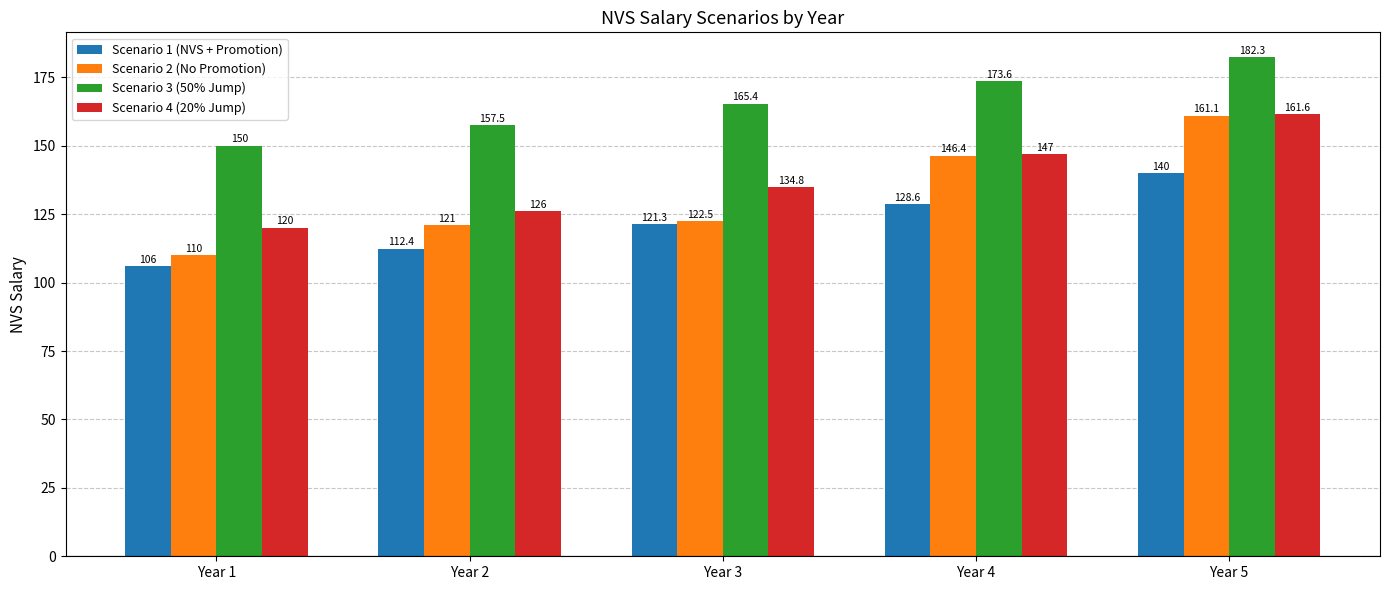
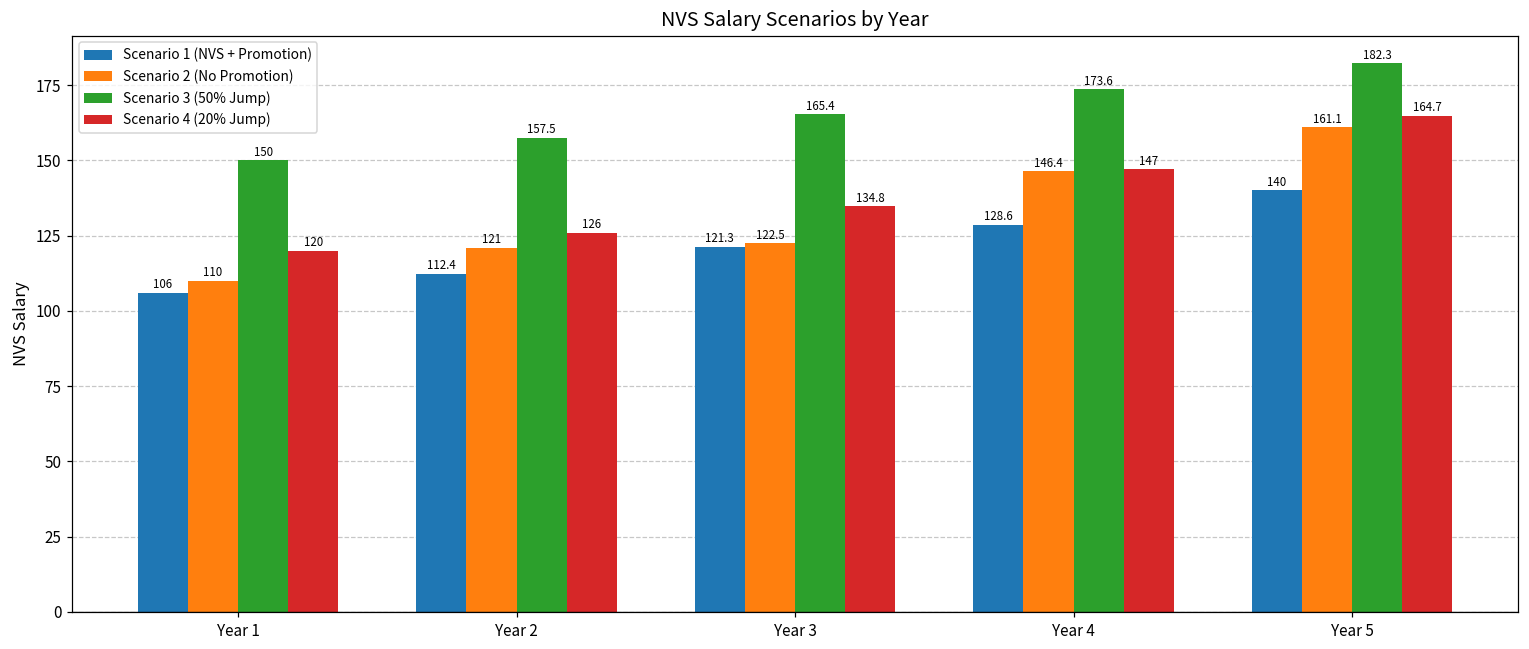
Scenario 4 (20% Jump), Year 5: 161.6 -> 164.7
